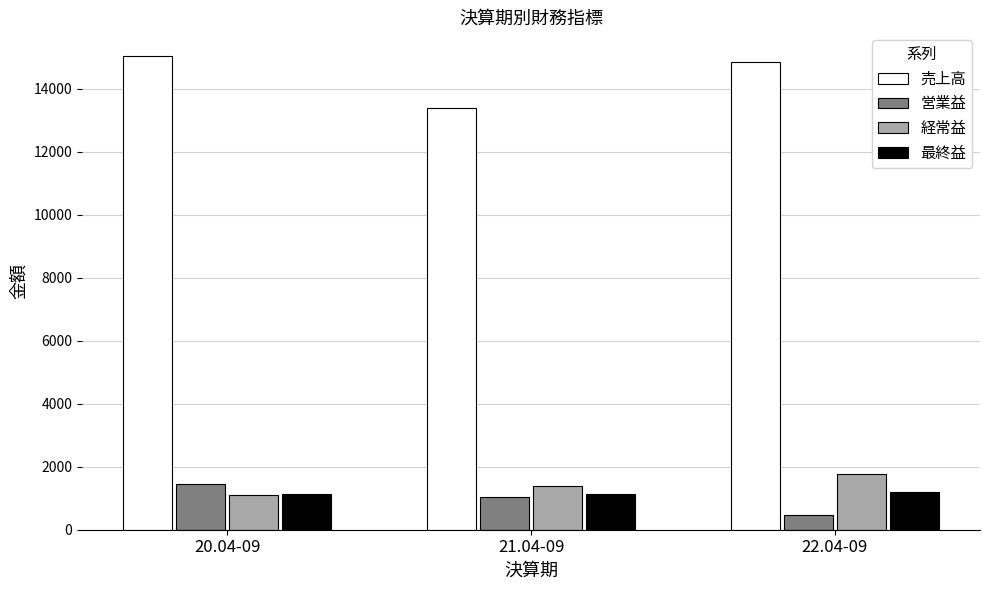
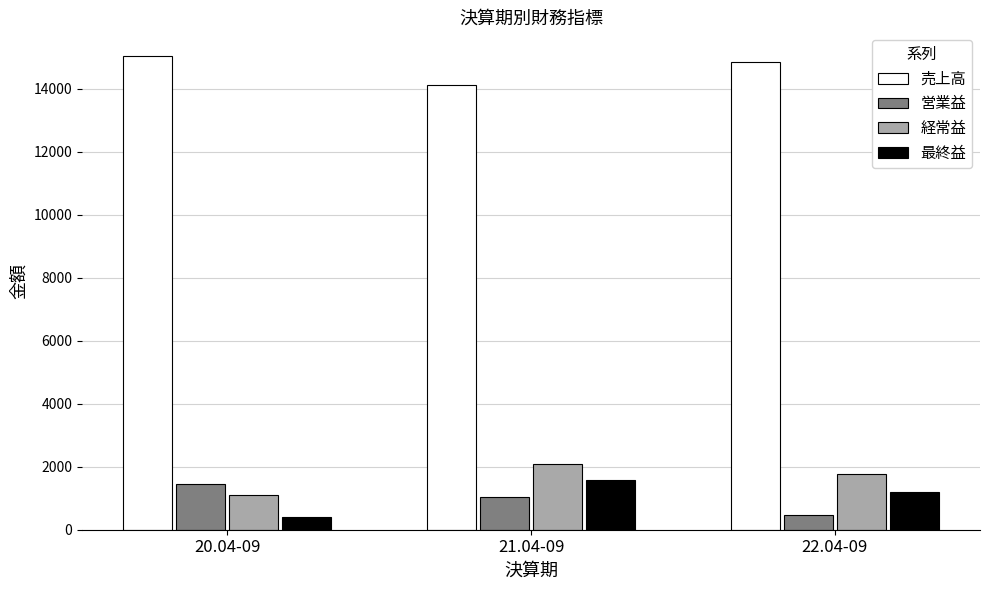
最終益, 20.04-09: 1100 -> 400
売上高, 21.04-09: 13400 -> 14100
経常益, 21.04-09: 1400 -> 2100
最終益, 21.04-09: 1100 -> 1600
